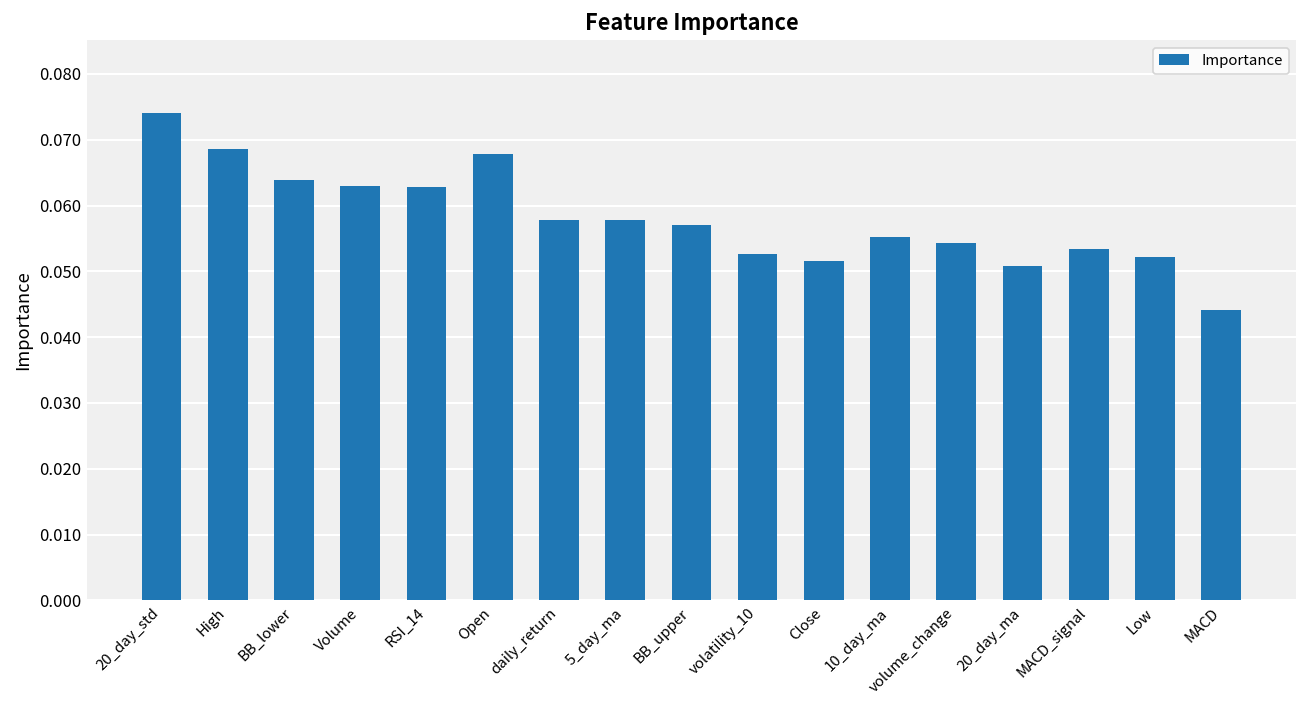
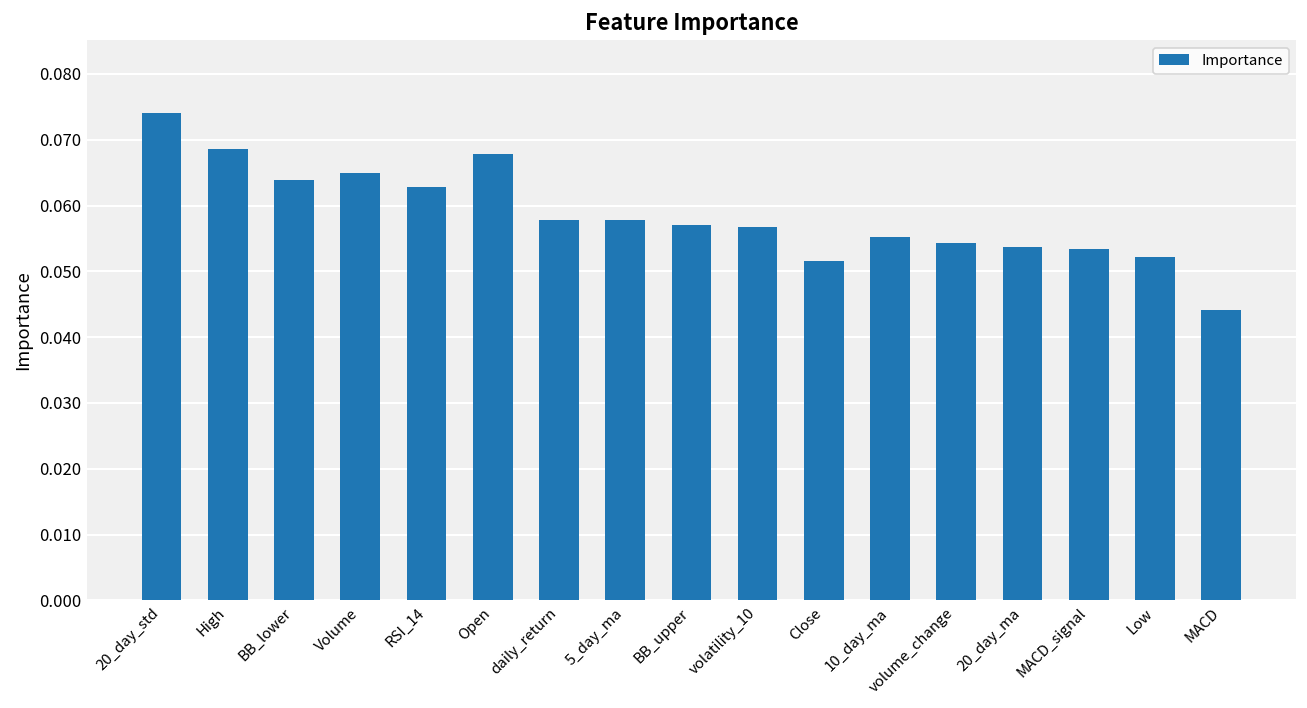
Volume: 0.063 -> 0.065
volatility_10: 0.053 -> 0.057
20_day_ma: 0.051 -> 0.054
